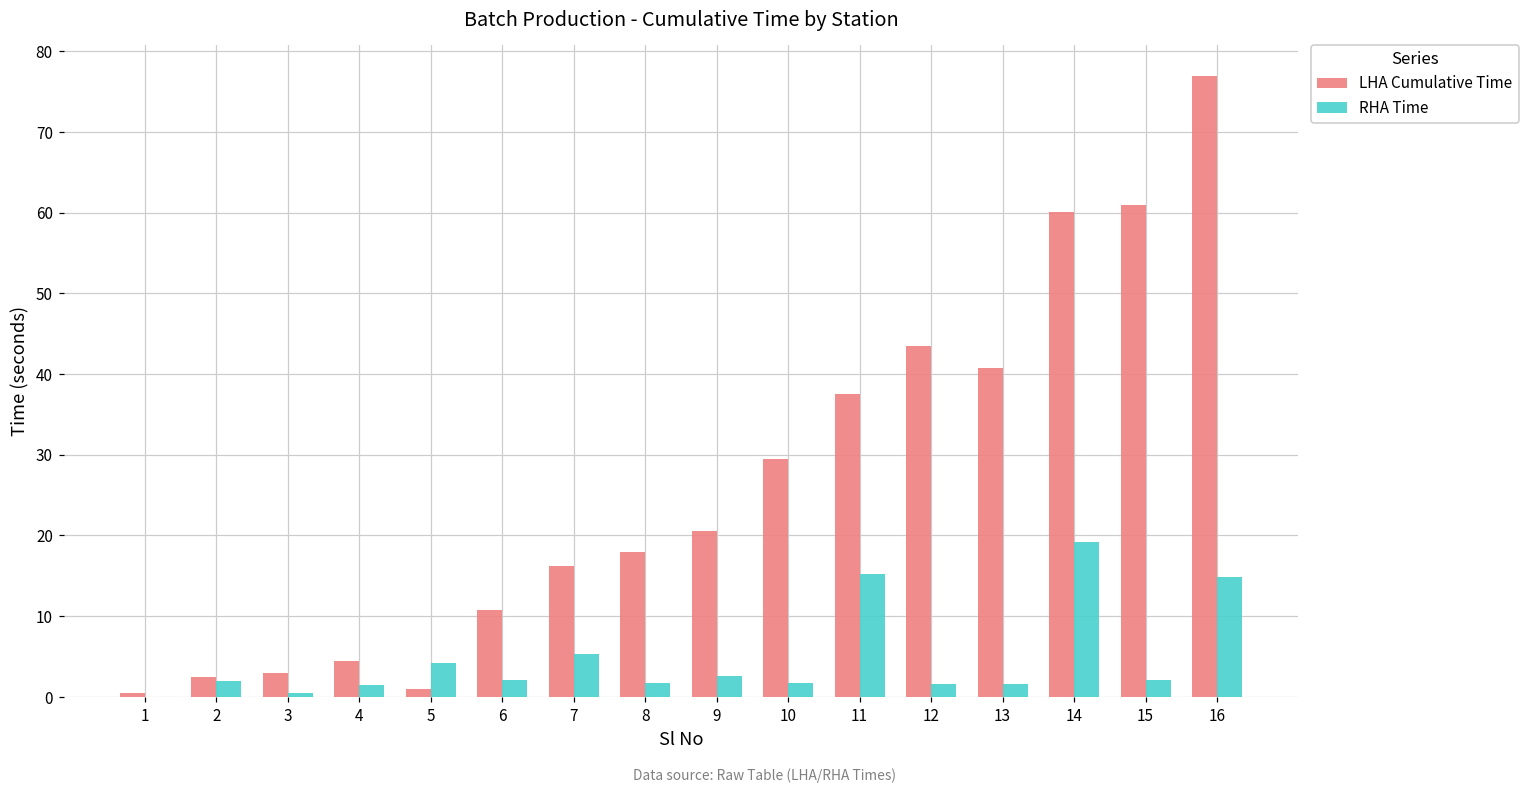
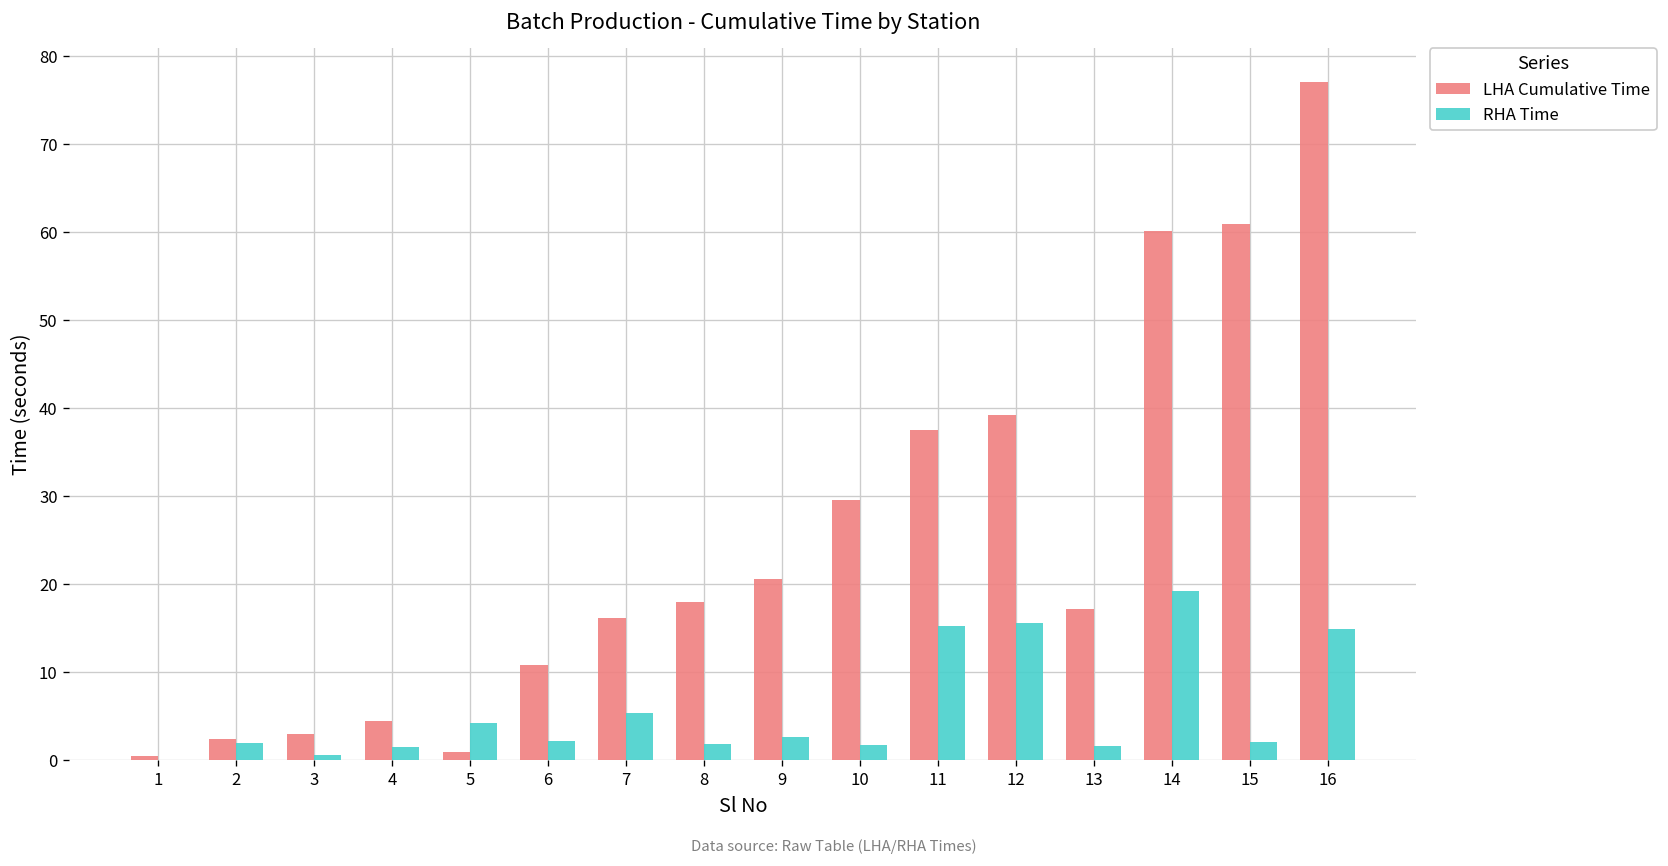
LHA Cumulative Time, 12: 43 -> 39
RHA Time, 12: 2 -> 16
LHA Cumulative Time, 13: 41 -> 17
